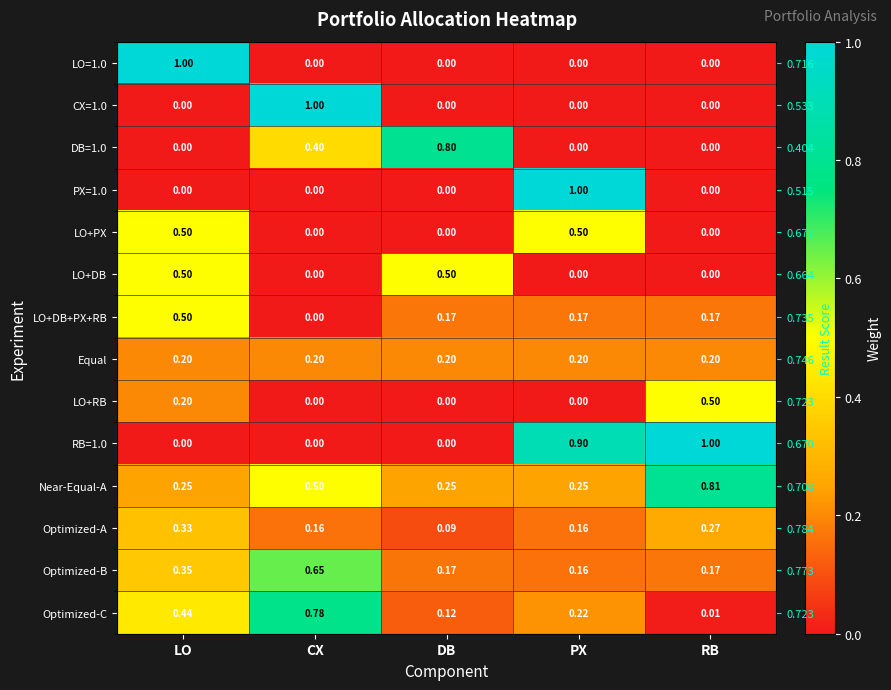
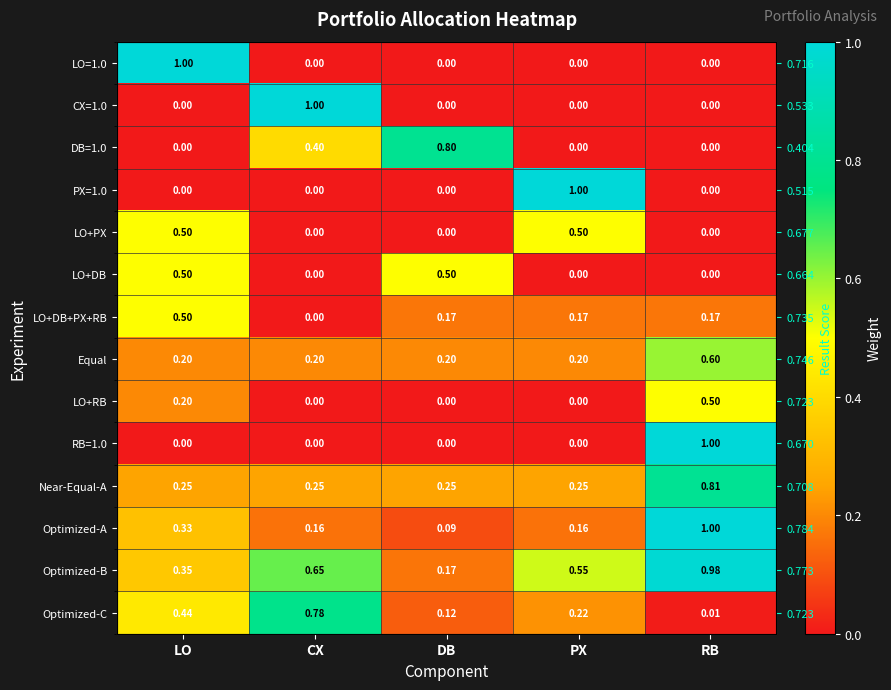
Equal, RB: 0.20 -> 0.60
RB=1.0, PX: 0.90 -> 0.00
Near-Equal-A, CX: 0.50 -> 0.25
Optimized-A, RB: 0.27 -> 1.00
Optimized-B, PX: 0.16 -> 0.55
Optimized-B, RB: 0.17 -> 0.98
